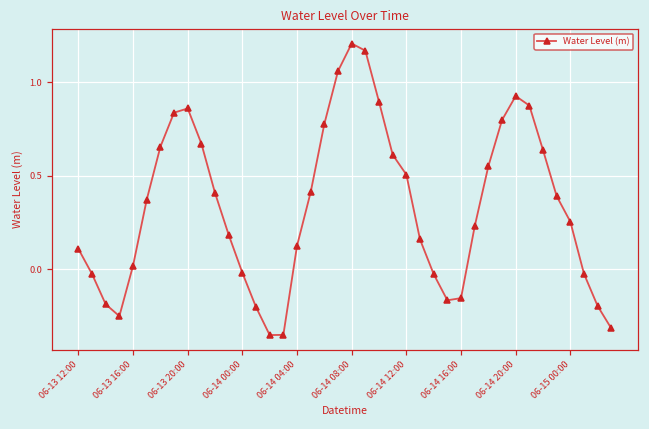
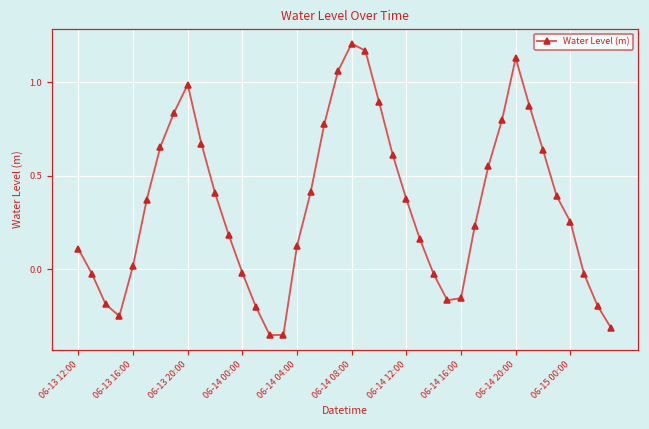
06-13 20:00: 0.86 -> 0.99
06-14 12:00: 0.51 -> 0.37
06-14 20:00: 0.93 -> 1.13
